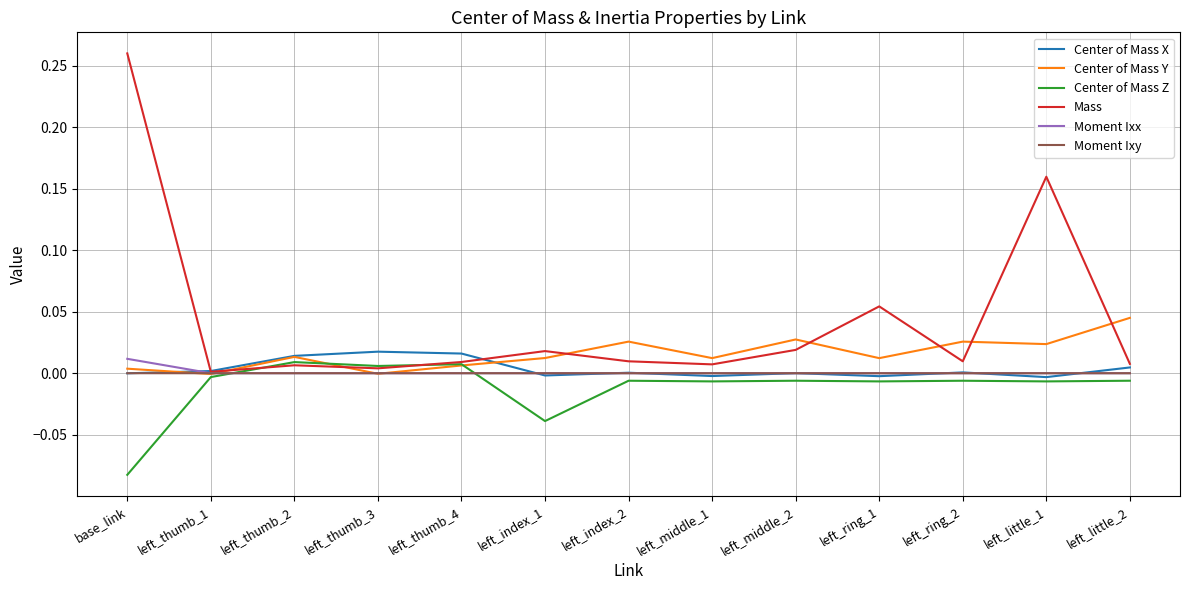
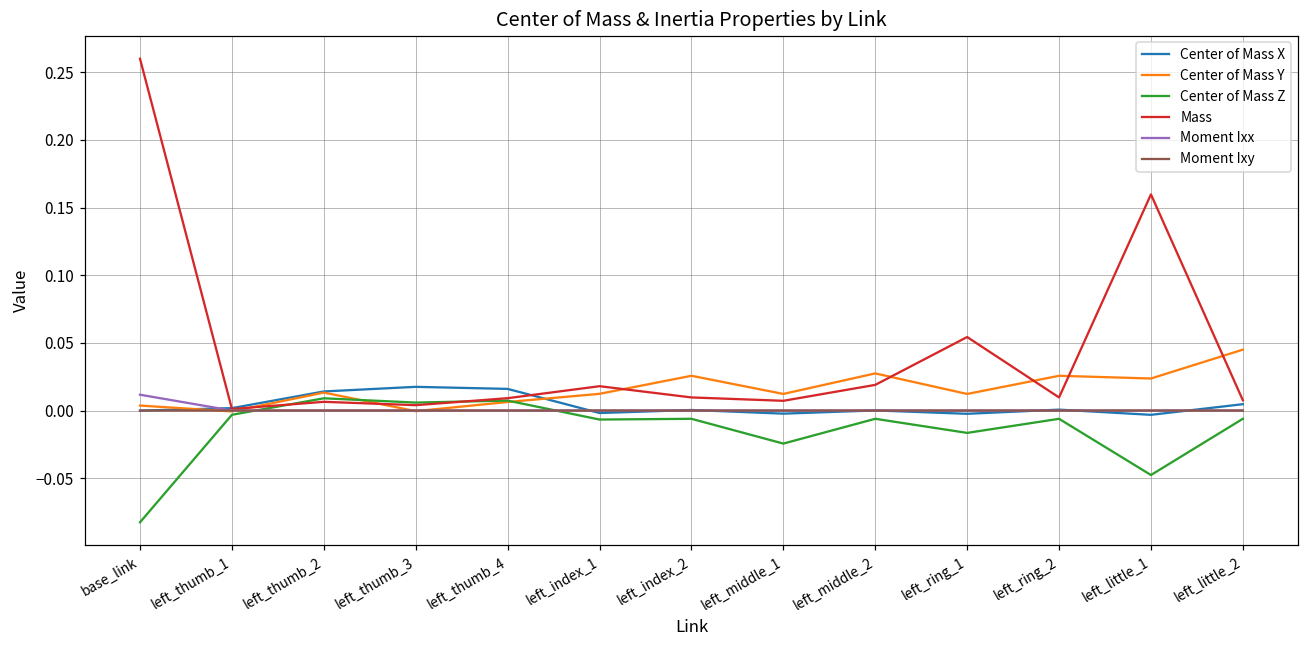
Center of Mass Z, left_index_1: -0.039 -> -0.007
Center of Mass Z, left_middle_1: -0.007 -> -0.024
Center of Mass Z, left_ring_1: -0.007 -> -0.017
Center of Mass Z, left_little_1: -0.007 -> -0.048
